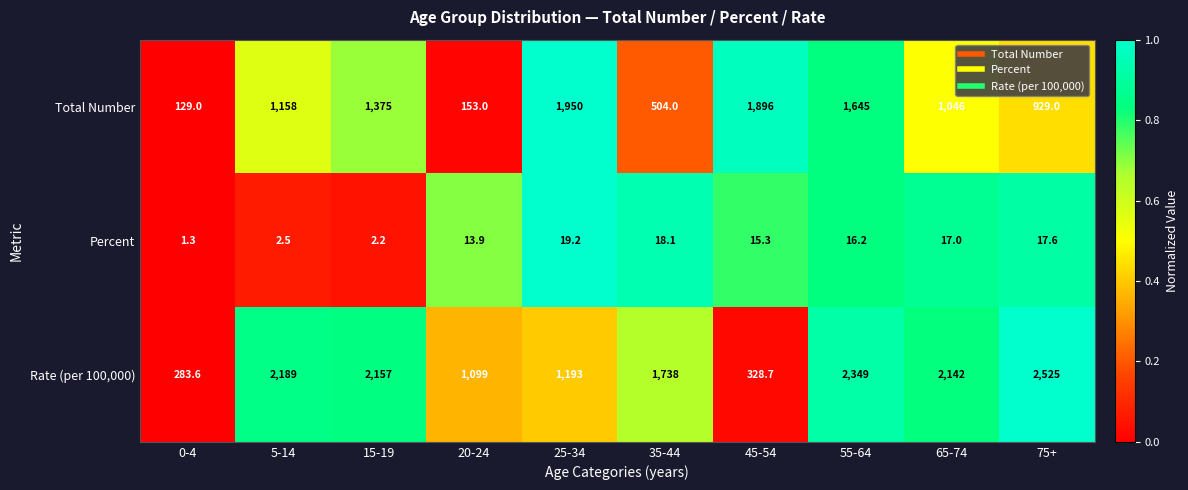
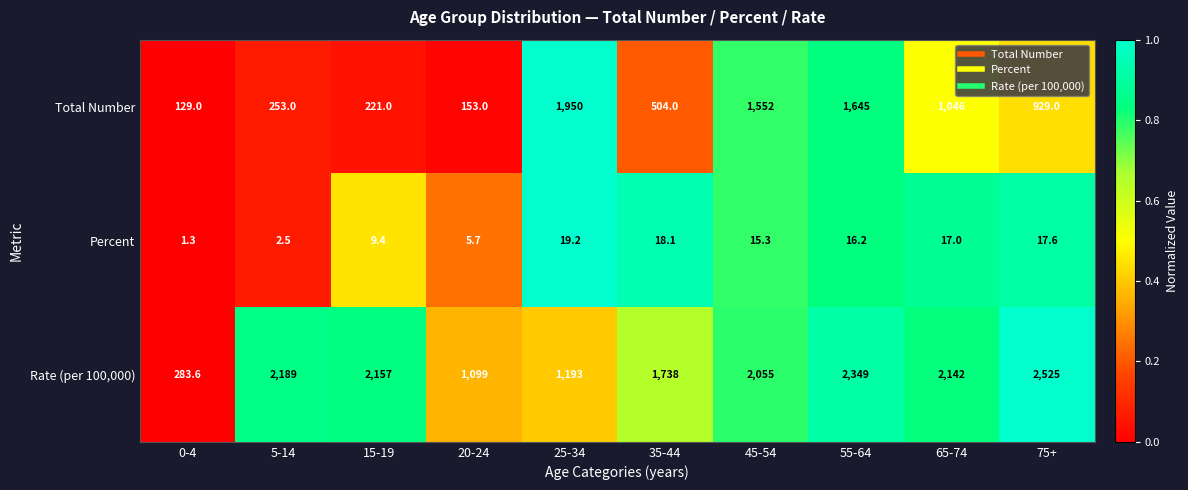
Total Number, 5-14: 1,158 -> 253.0
Total Number, 15-19: 1,375 -> 221.0
Total Number, 45-54: 1,896 -> 1,552
Percent, 15-19: 2.2 -> 9.4
Percent, 20-24: 13.9 -> 5.7
Rate (per 100,000), 45-54: 328.7 -> 2,055
